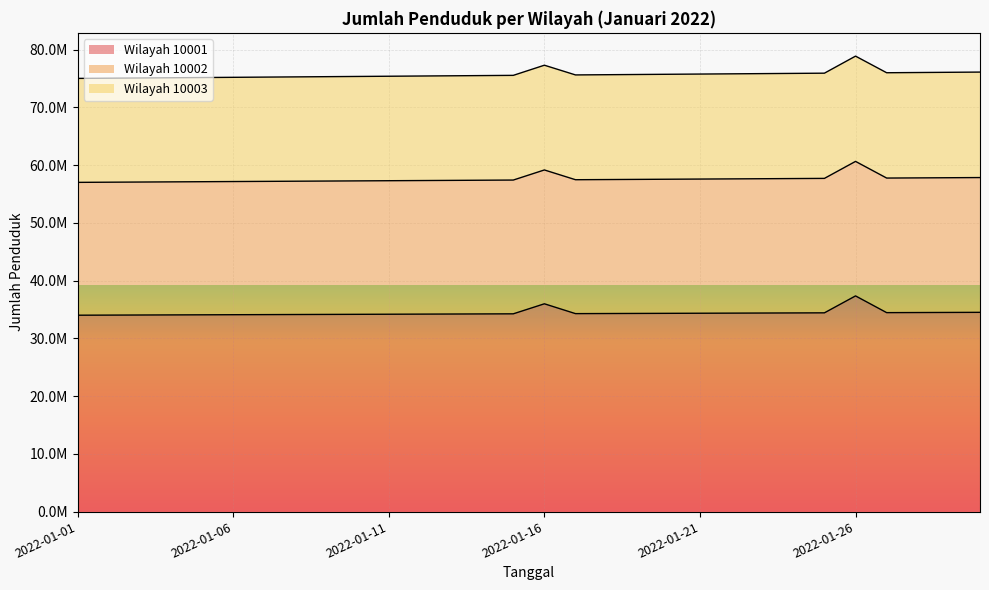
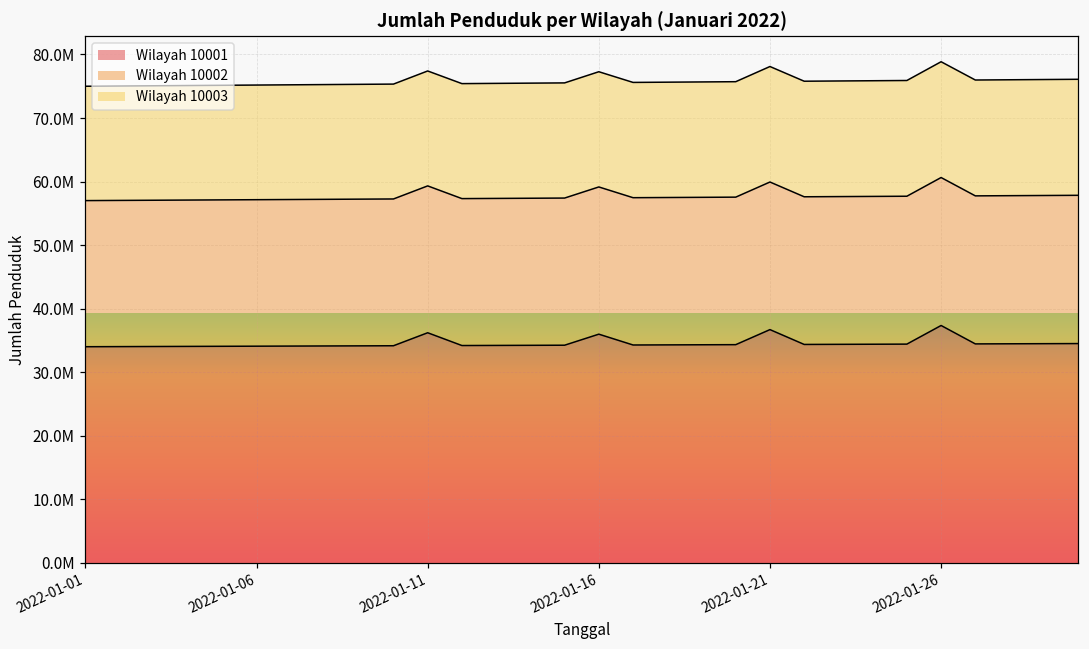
Wilayah 10001, 2022-01-11: 34000000 -> 36000000
Wilayah 10001, 2022-01-21: 34000000 -> 37000000
